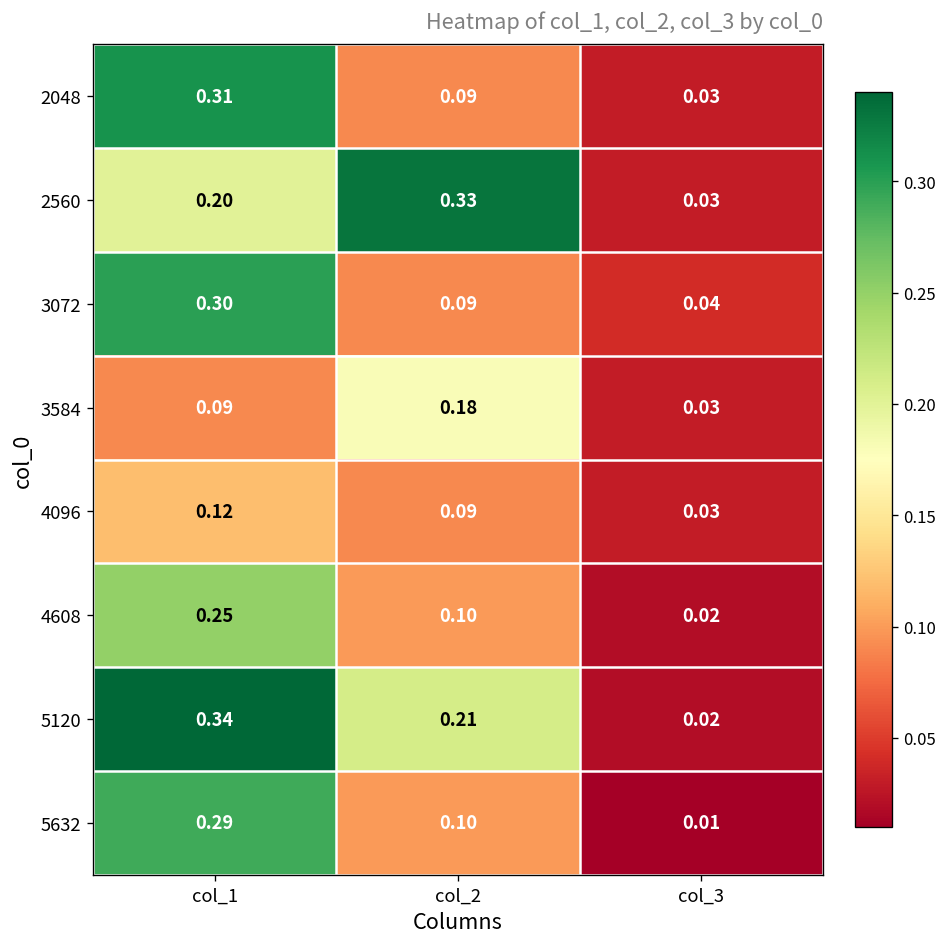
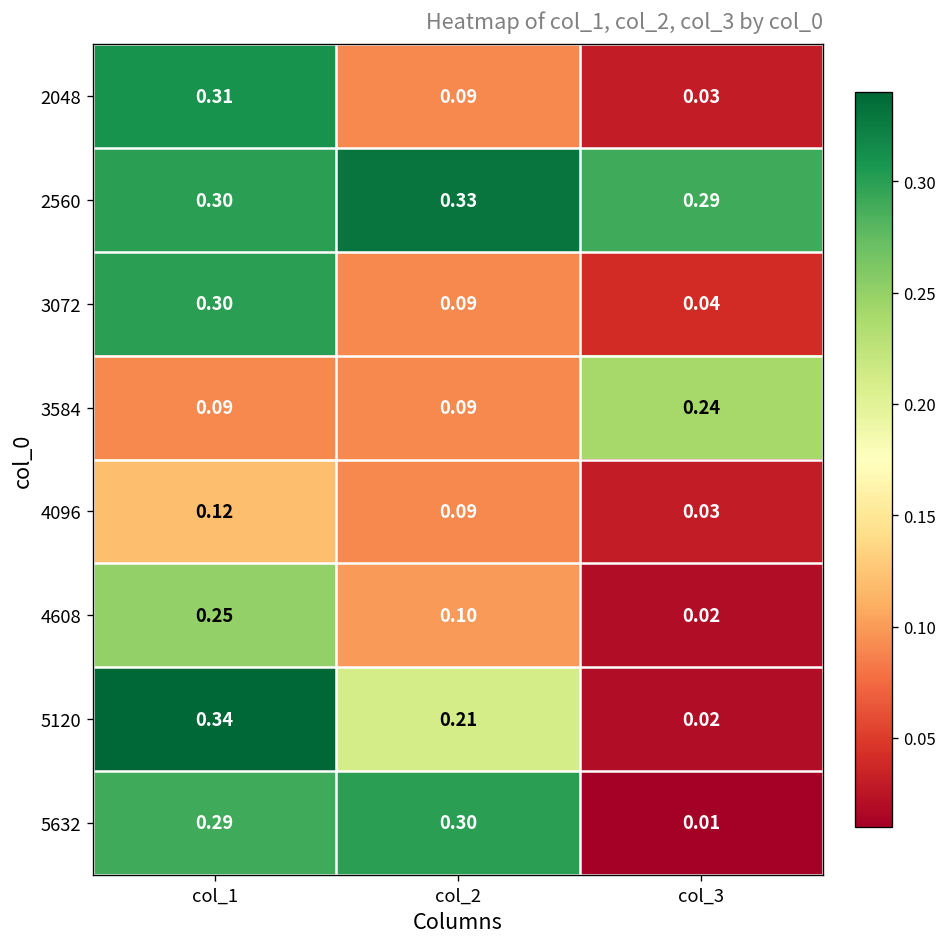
2560, col_1: 0.20 -> 0.30
2560, col_3: 0.03 -> 0.29
3584, col_2: 0.18 -> 0.09
3584, col_3: 0.03 -> 0.24
5632, col_2: 0.10 -> 0.30
